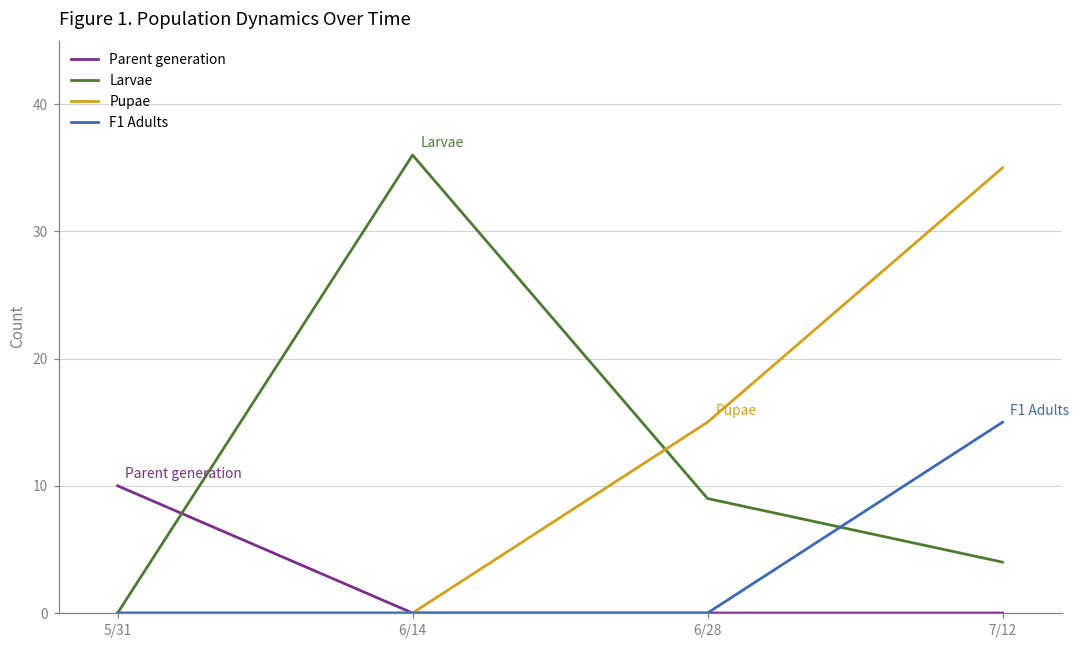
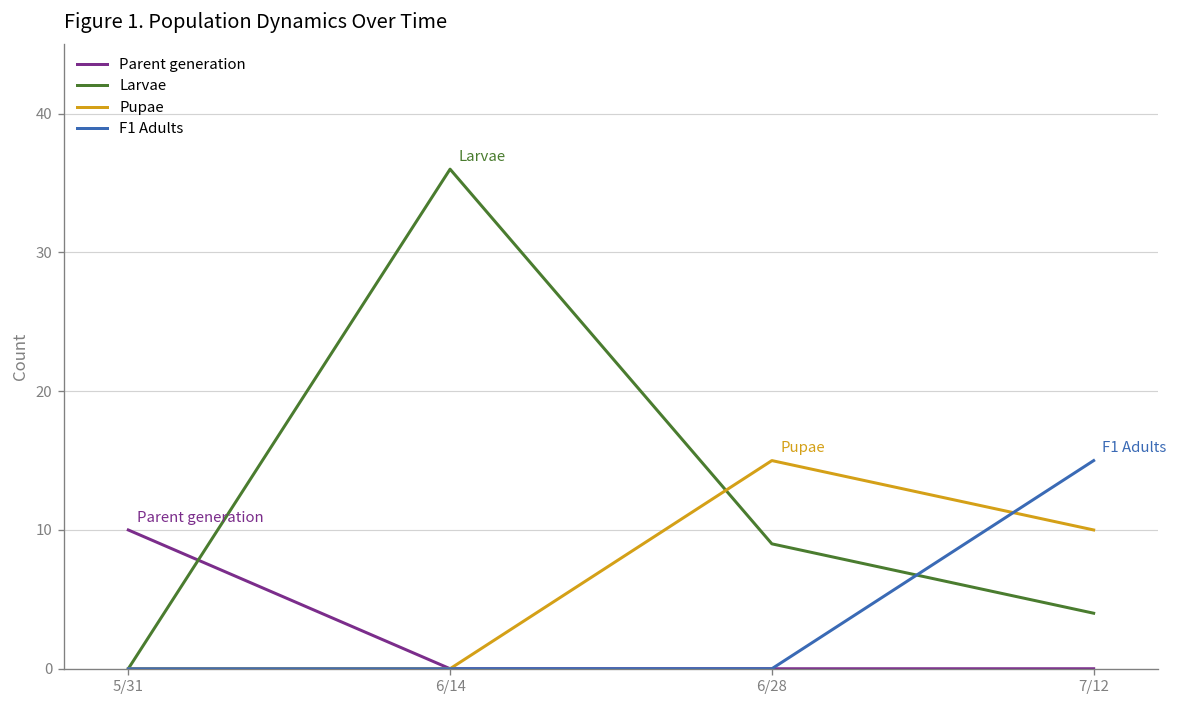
Pupae, 7/12: 35 -> 10
